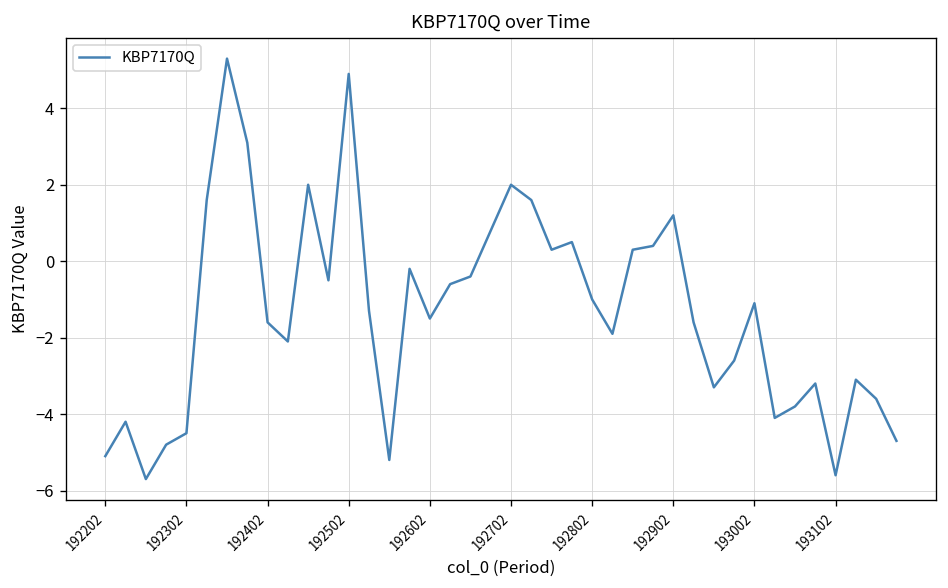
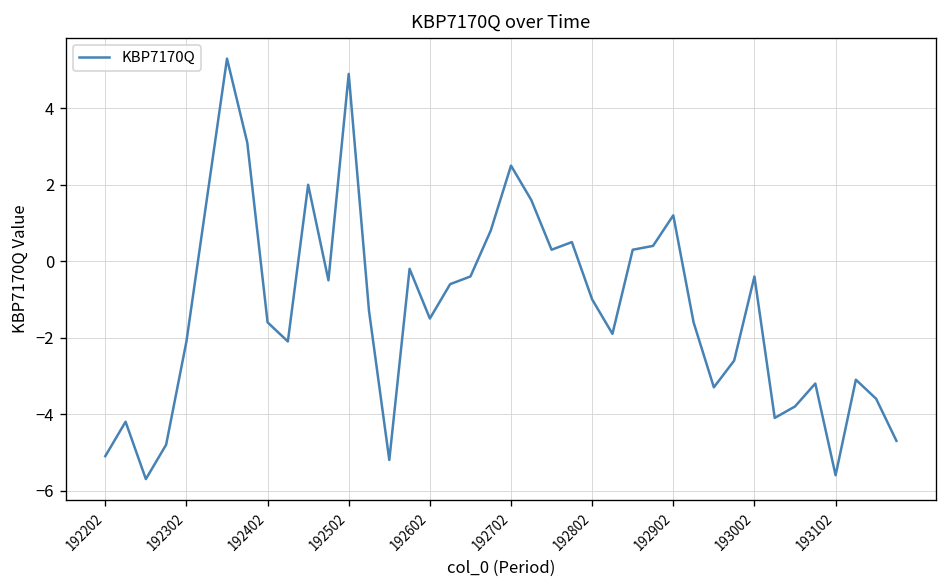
192302: -4.5 -> -2.1
192702: 2.0 -> 2.5
193002: -1.1 -> -0.4
